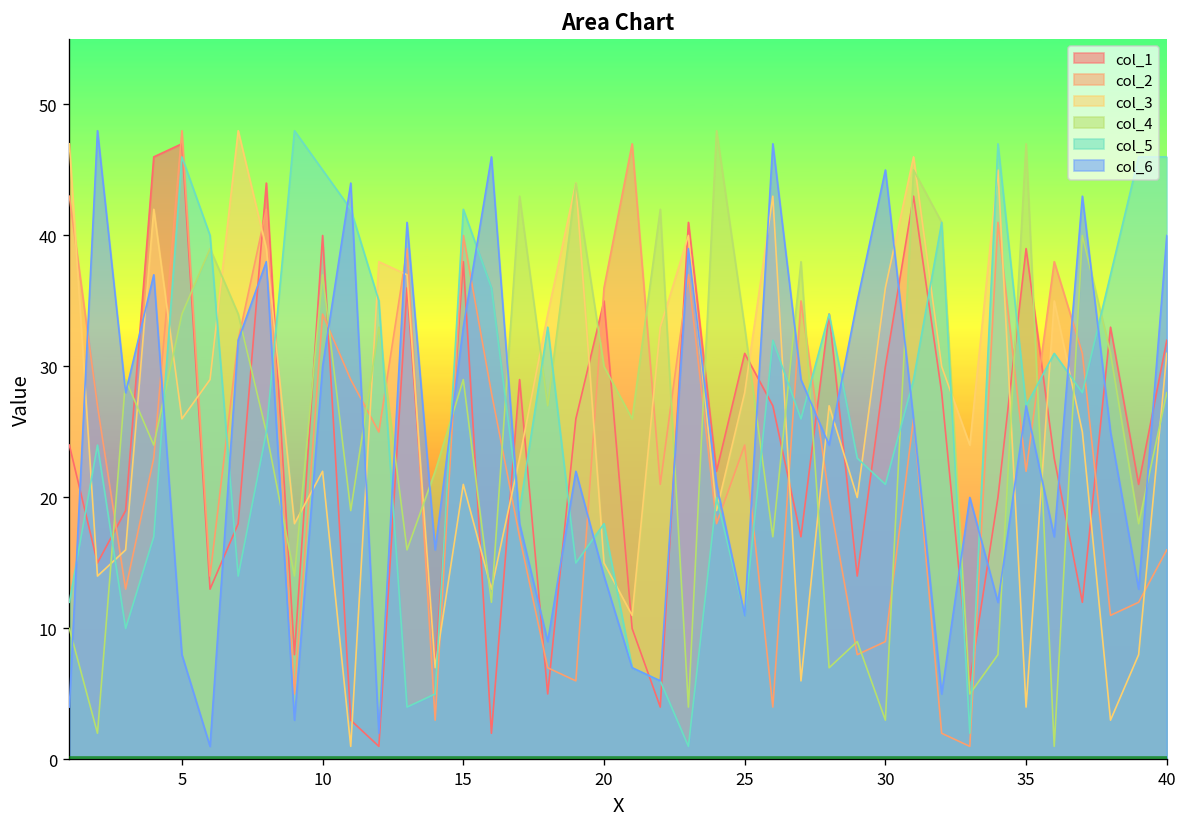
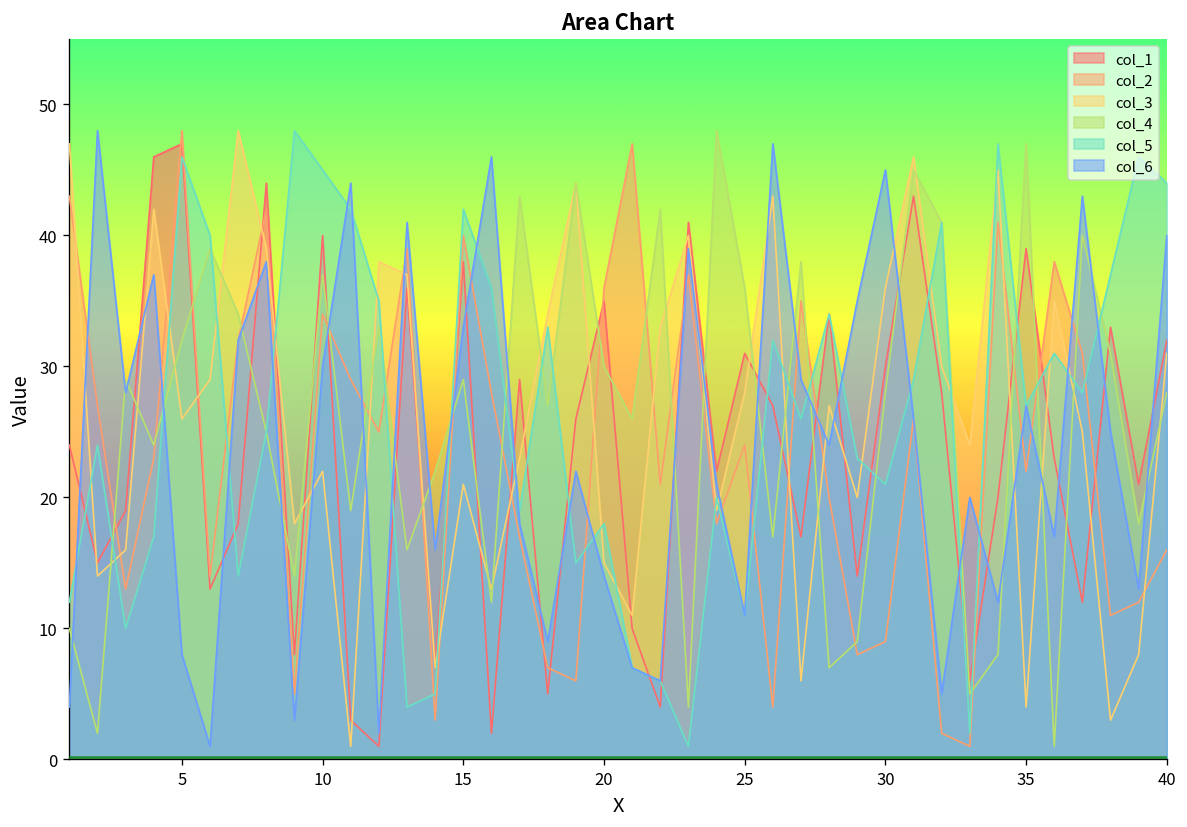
col_4, 5: 34 -> 32
col_4, 25: 33 -> 36
col_4, 30: 3 -> 28
col_5, 40: 46 -> 44
